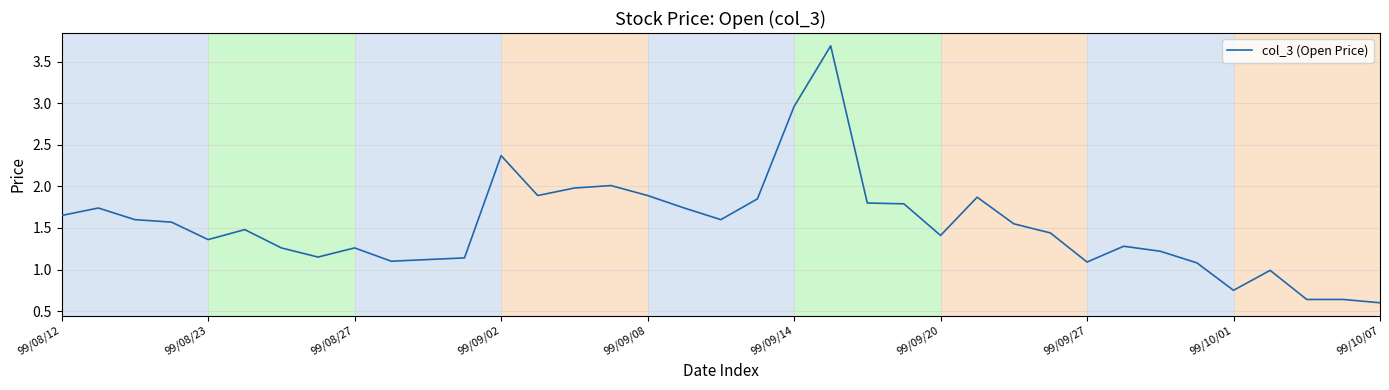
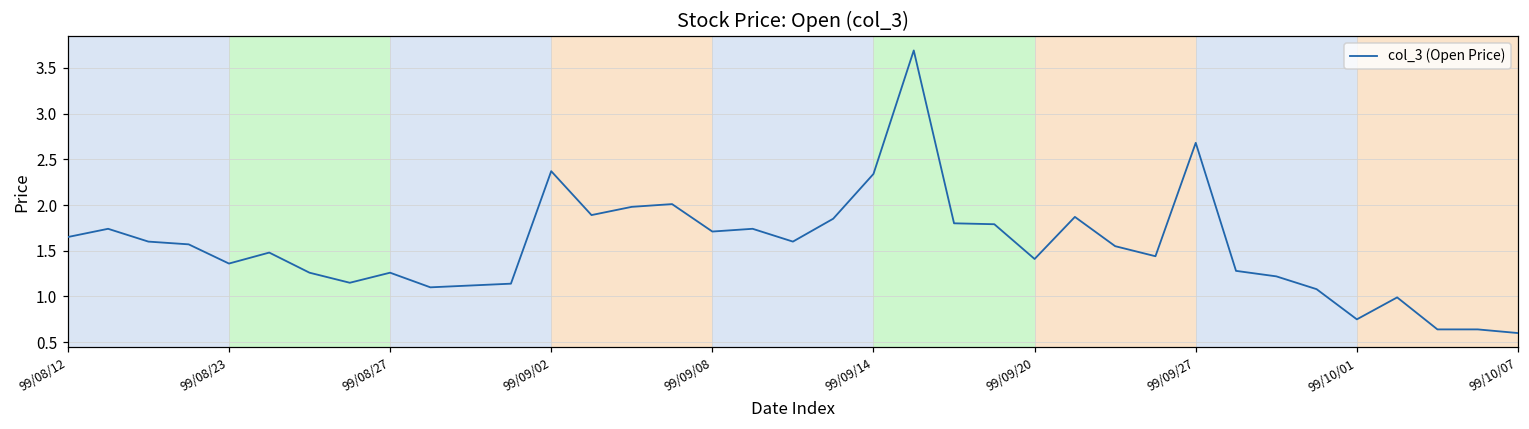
99/09/08: 1.9 -> 1.7
99/09/14: 3.0 -> 2.3
99/09/27: 1.1 -> 2.7
